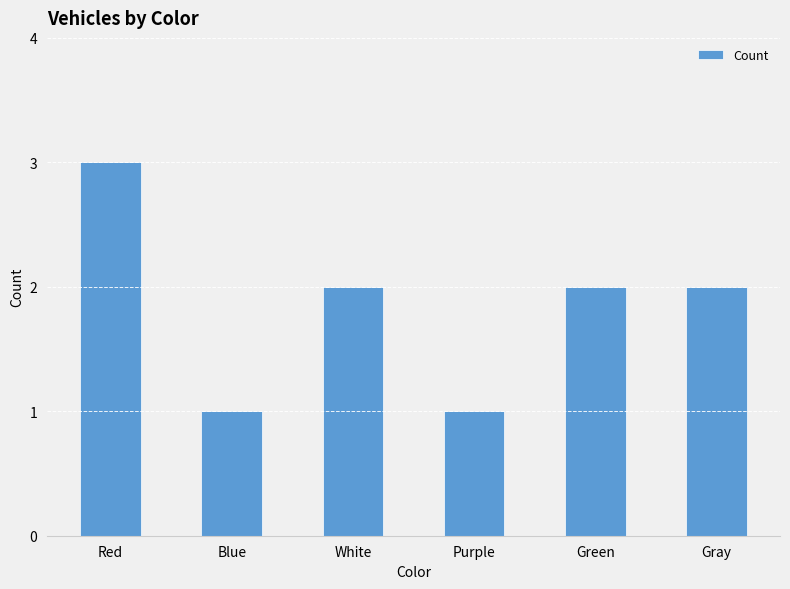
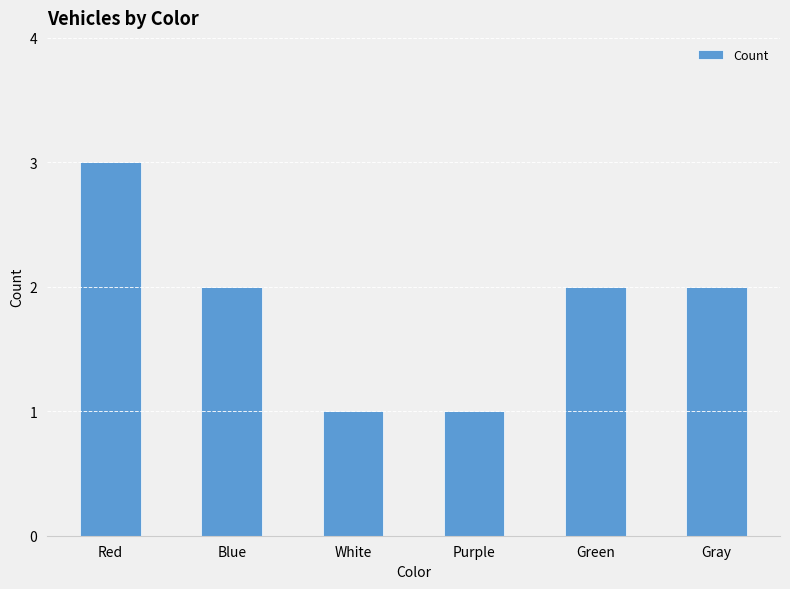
Blue: 1 -> 2
White: 2 -> 1
